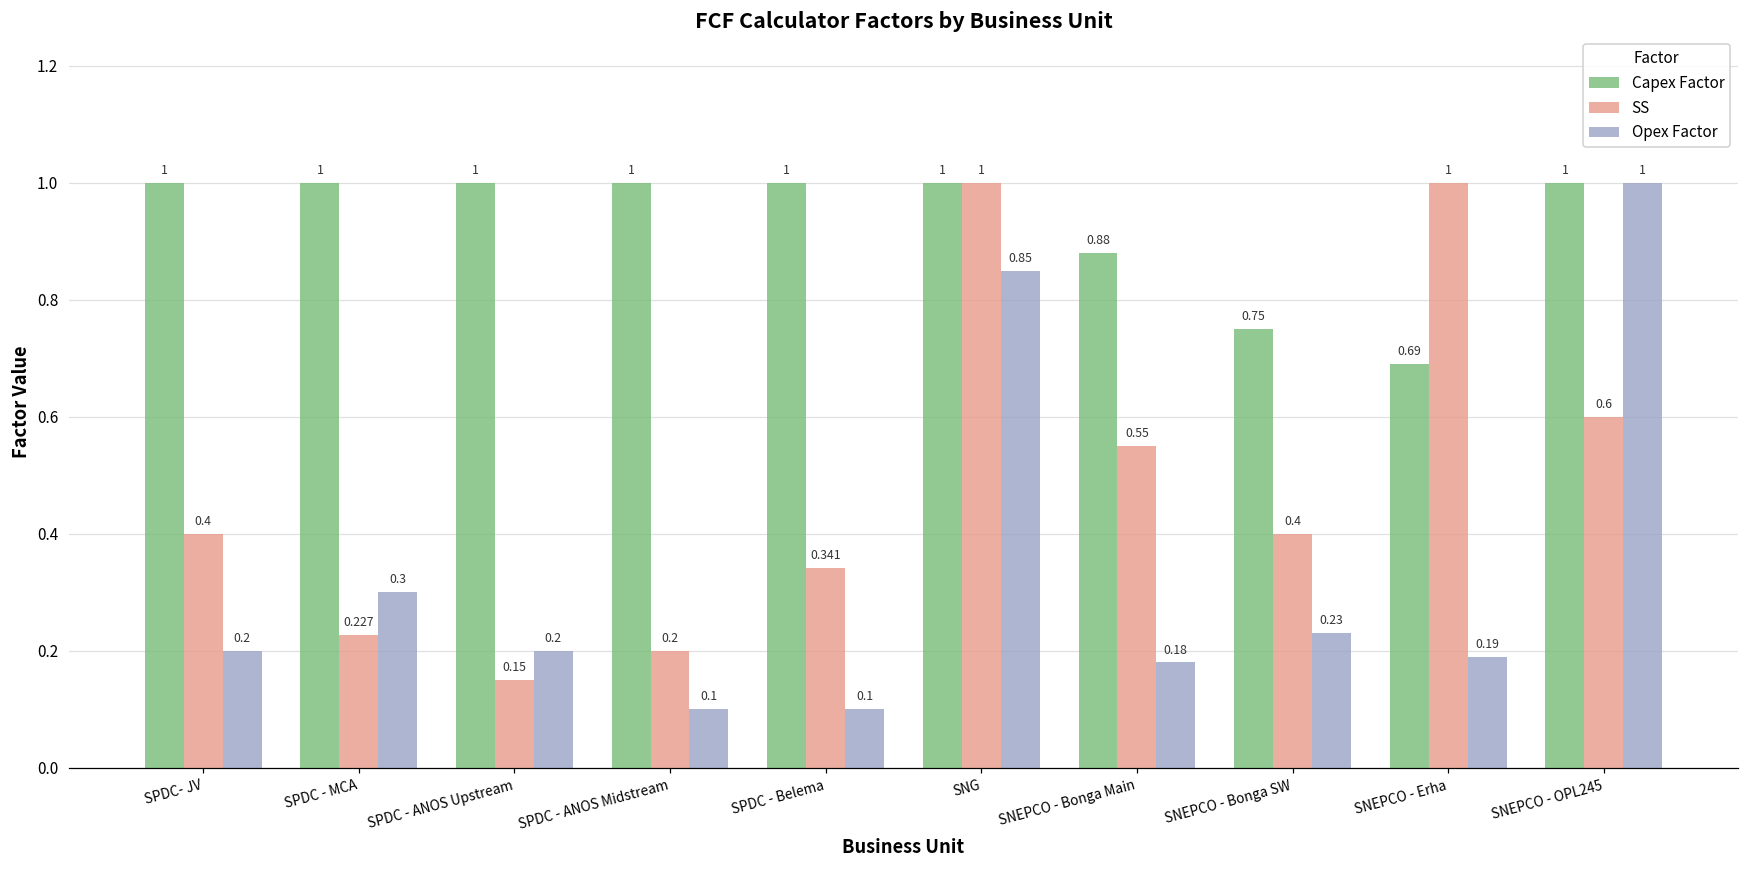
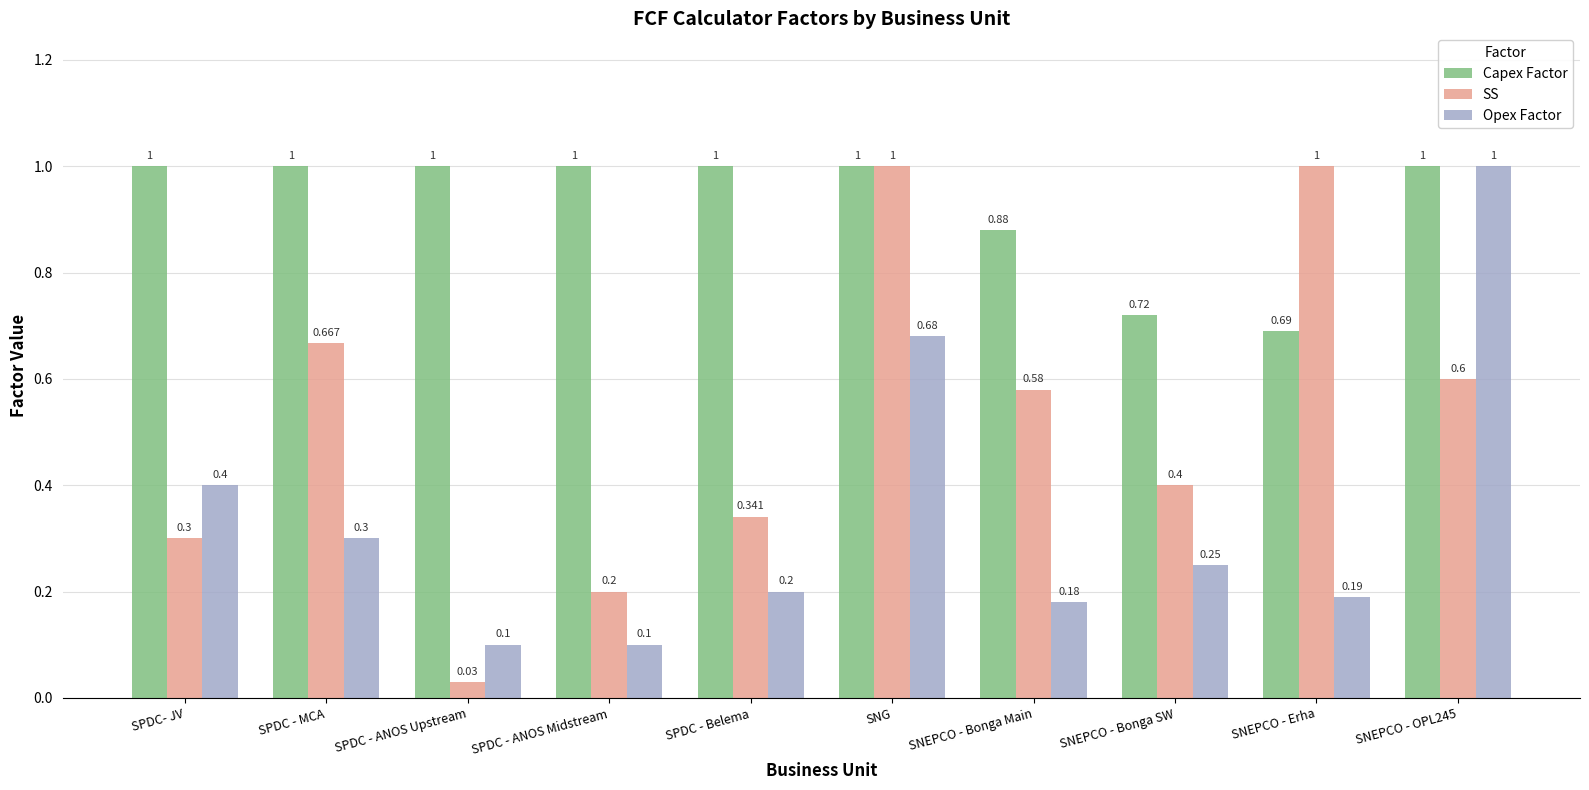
SS, SPDC- JV: 0.4 -> 0.3
Opex Factor, SPDC- JV: 0.2 -> 0.4
SS, SPDC - MCA: 0.227 -> 0.667
SS, SPDC - ANOS Upstream: 0.15 -> 0.03
Opex Factor, SPDC - ANOS Upstream: 0.2 -> 0.1
Opex Factor, SPDC - Belema: 0.1 -> 0.2
Opex Factor, SNG: 0.85 -> 0.68
SS, SNEPCO - Bonga Main: 0.55 -> 0.58
Capex Factor, SNEPCO - Bonga SW: 0.75 -> 0.72
Opex Factor, SNEPCO - Bonga SW: 0.23 -> 0.25
